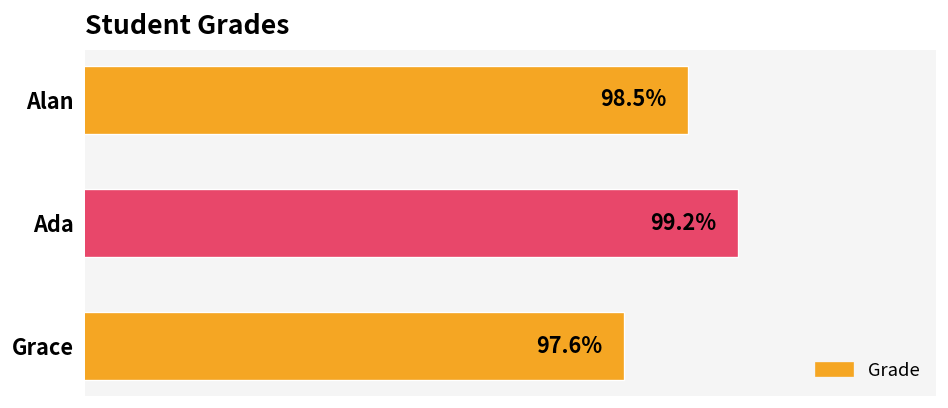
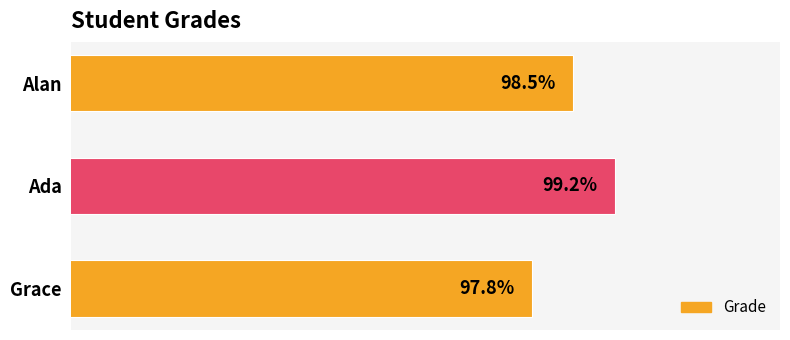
Grace: 97.6% -> 97.8%
